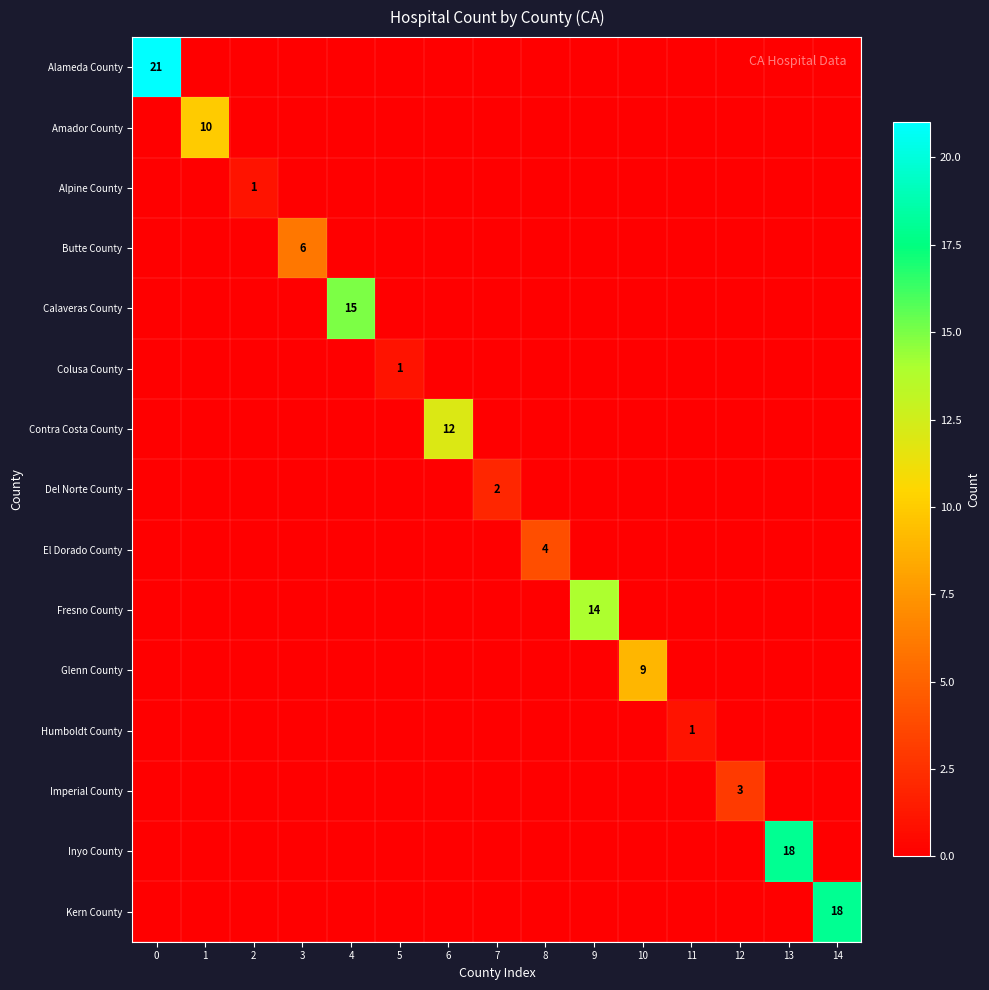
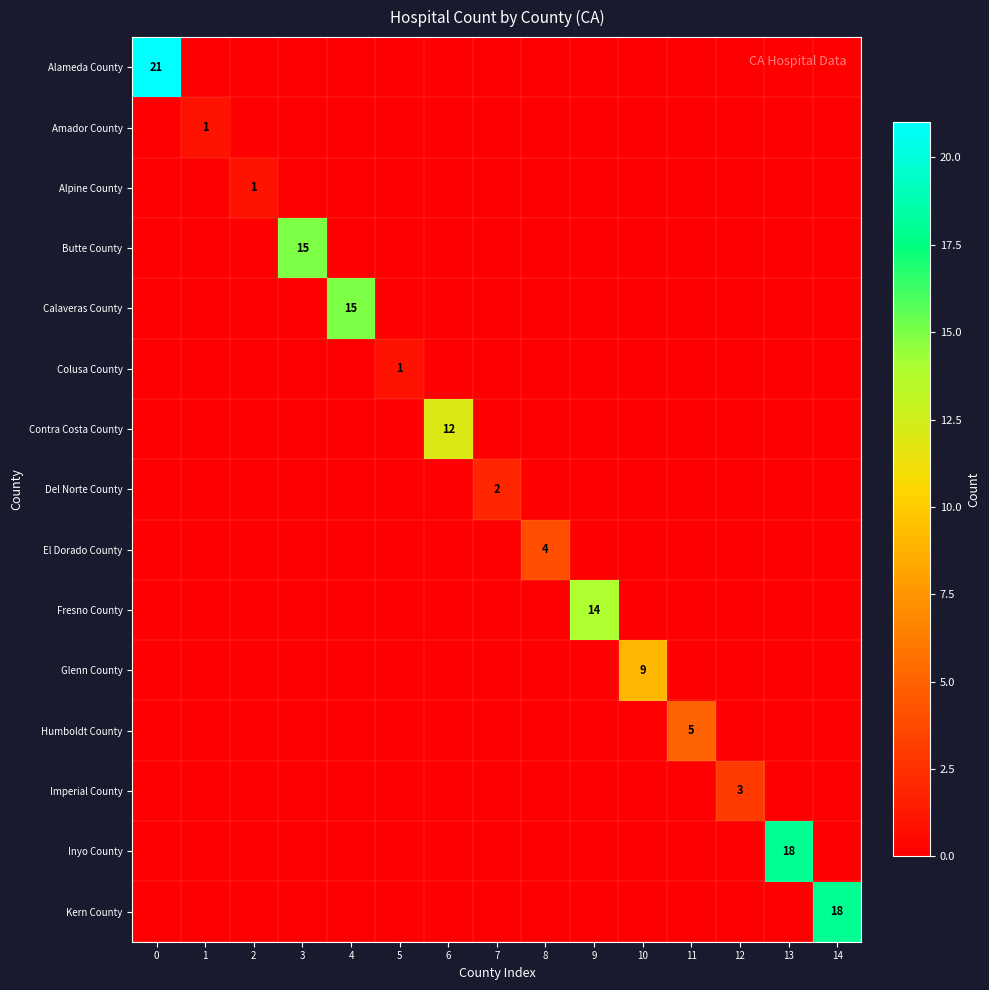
Amador County, 1: 10 -> 1
Butte County, 3: 6 -> 15
Humboldt County, 11: 1 -> 5
